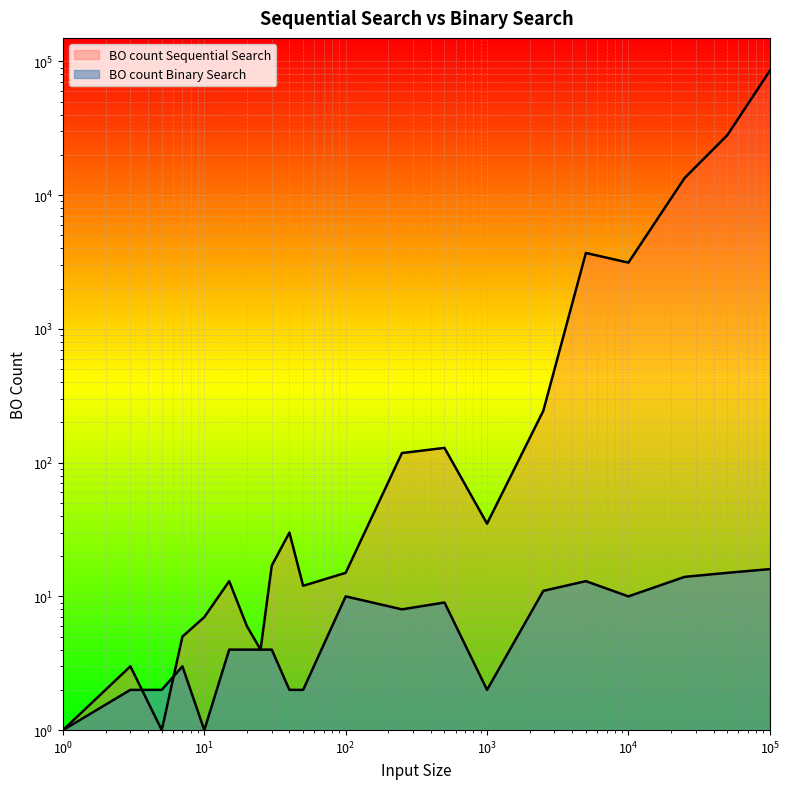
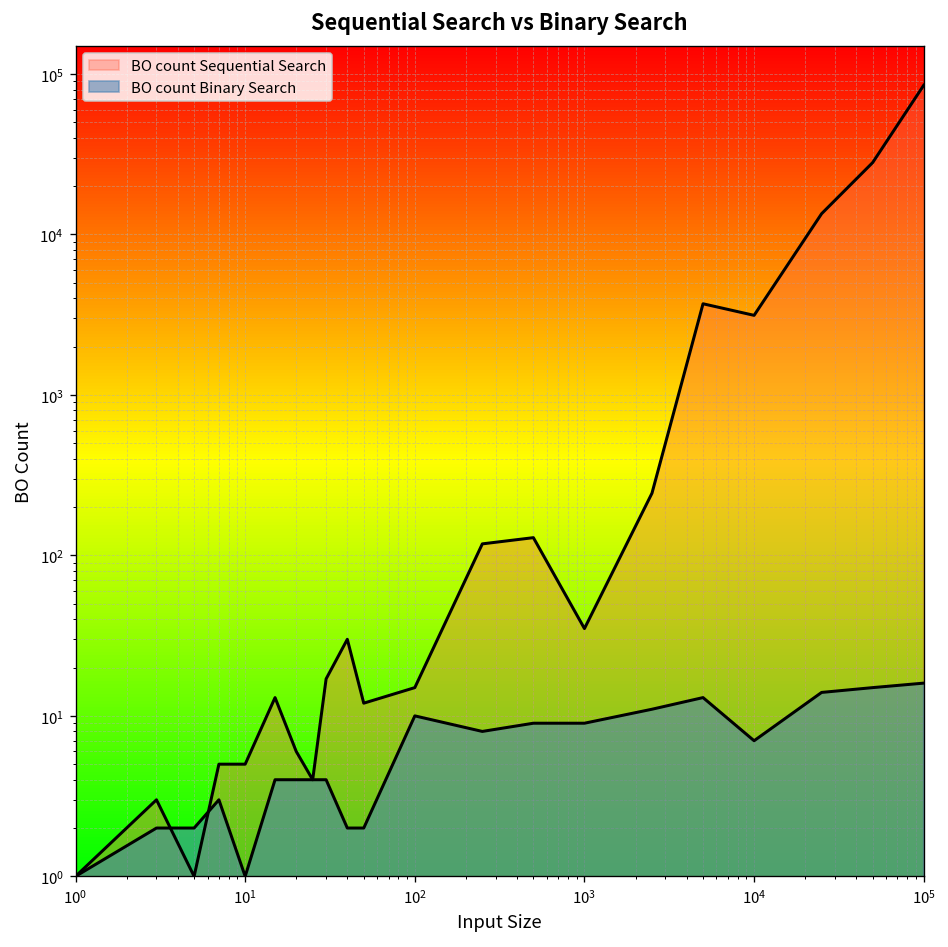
BO count Sequential Search, 10^1: 7 -> 5
BO count Binary Search, 10^3: 2 -> 9
BO count Binary Search, 10^4: 10 -> 7
